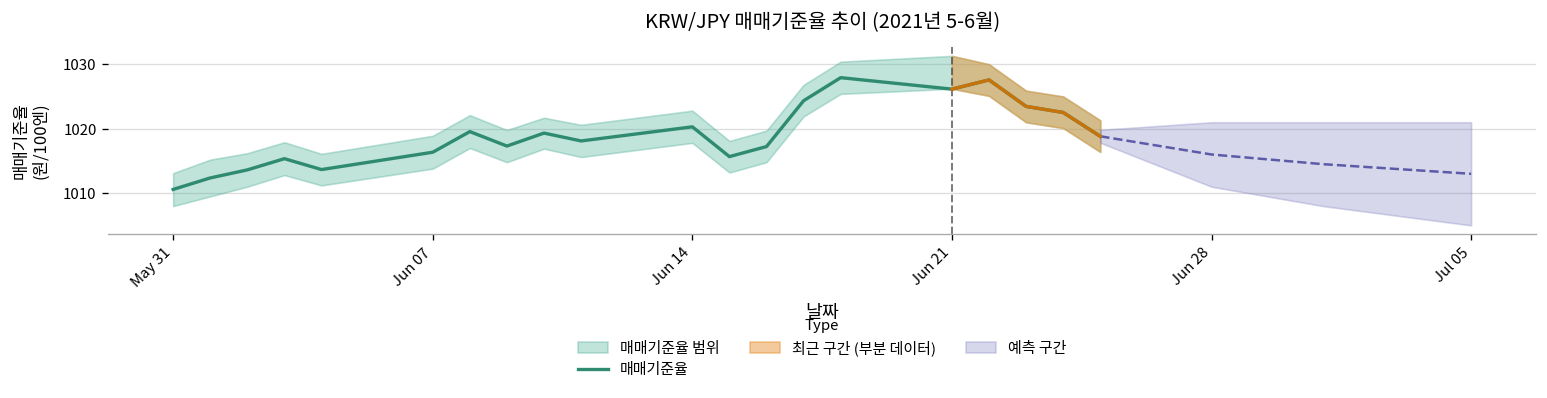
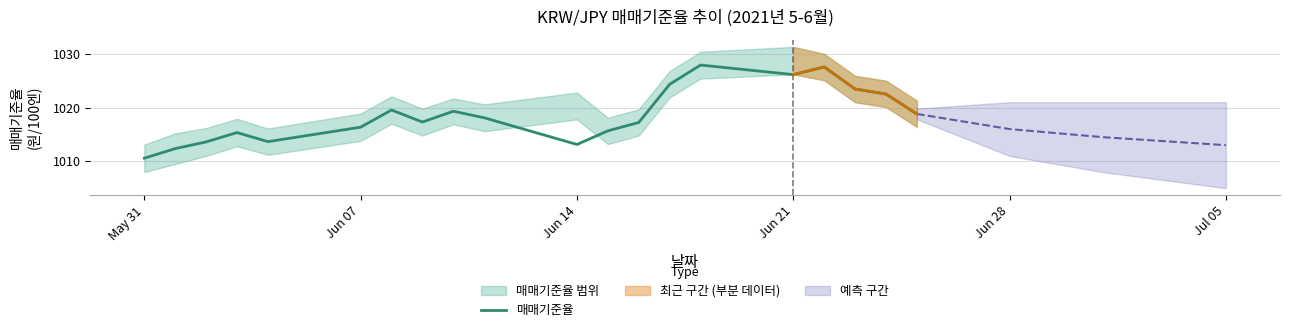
매매기준율, Jun 14: 1020 -> 1013
